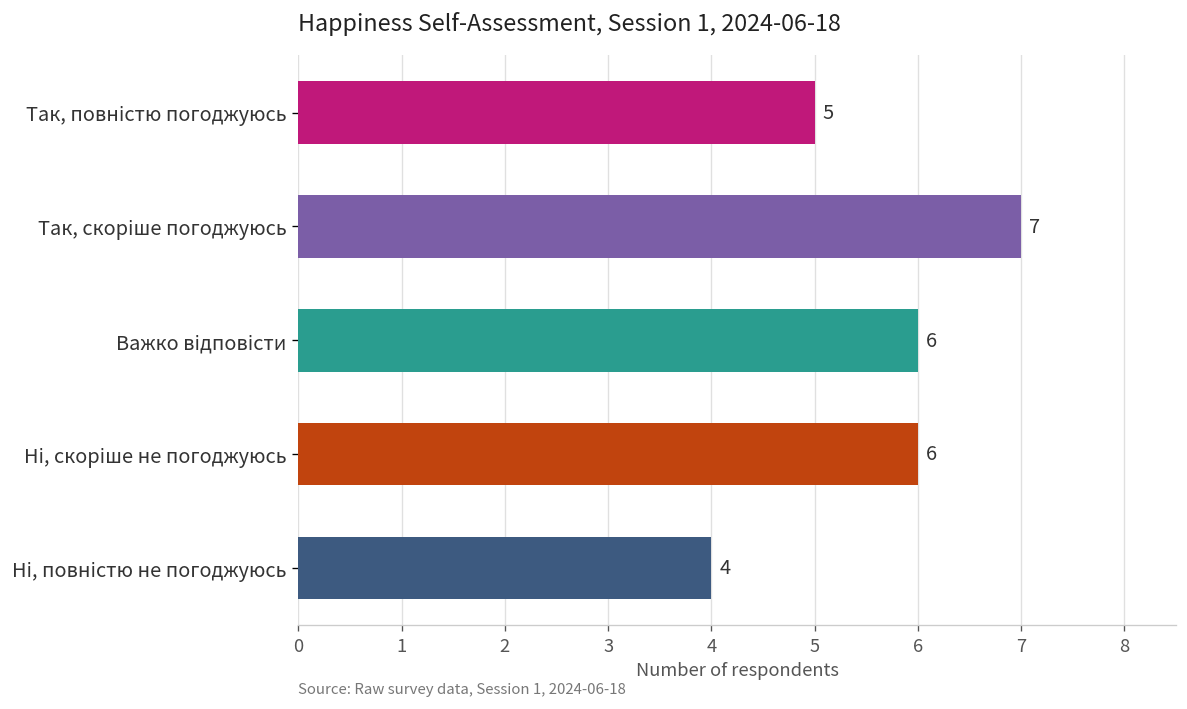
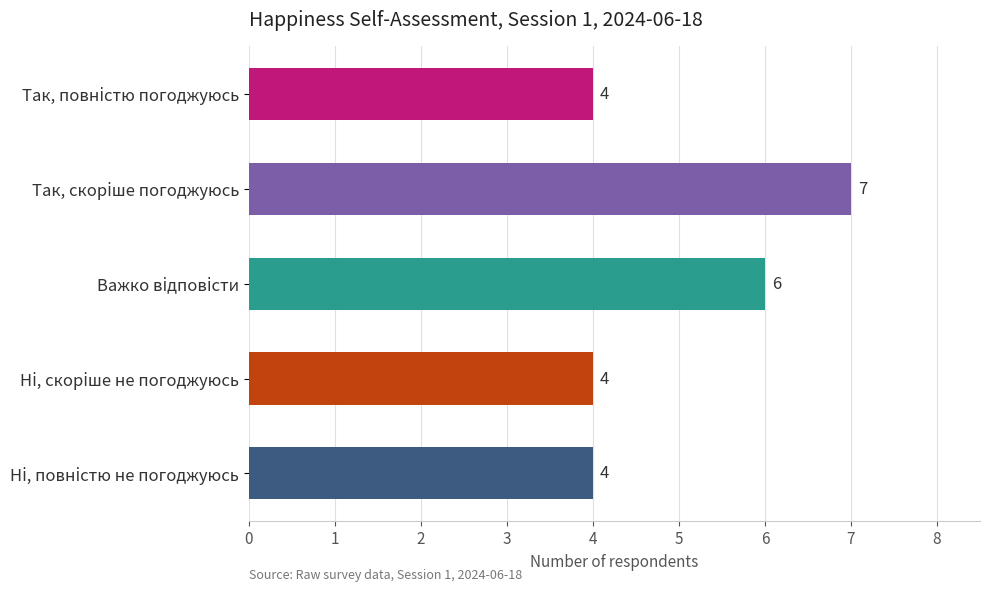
Так, повністю погоджуюсь: 5 -> 4
Ні, скоріше не погоджуюсь: 6 -> 4
